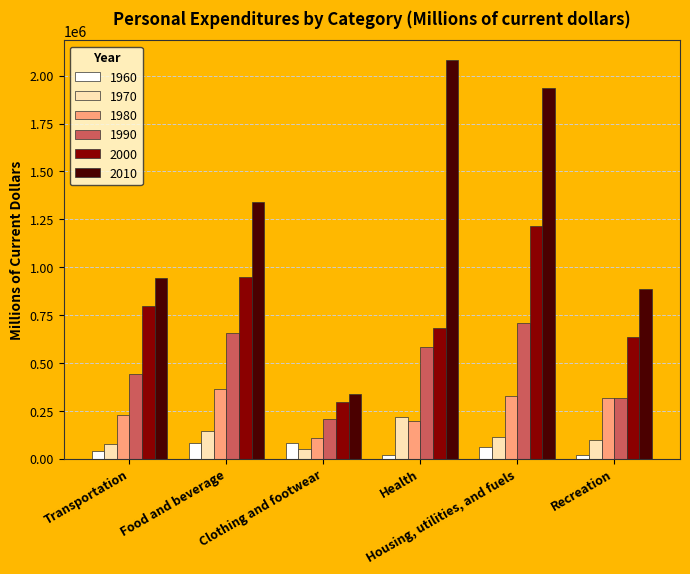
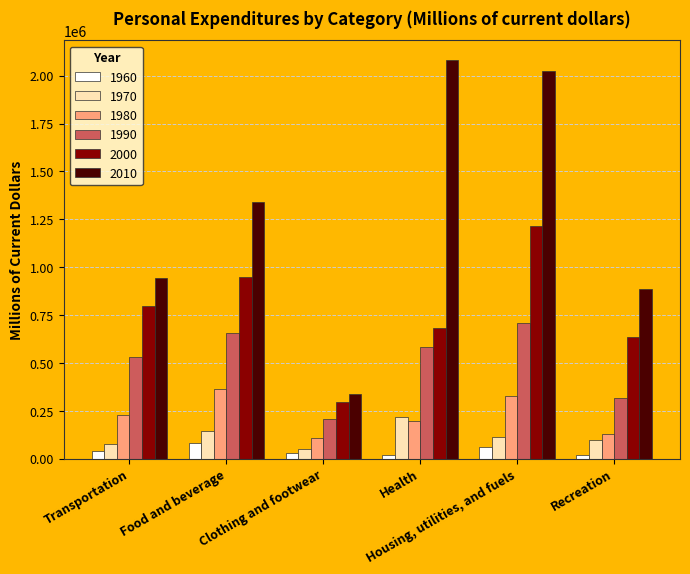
1990, Transportation: 440000 -> 530000
1960, Clothing and footwear: 80000 -> 30000
2010, Housing, utilities, and fuels: 1940000 -> 2030000
1980, Recreation: 320000 -> 130000
